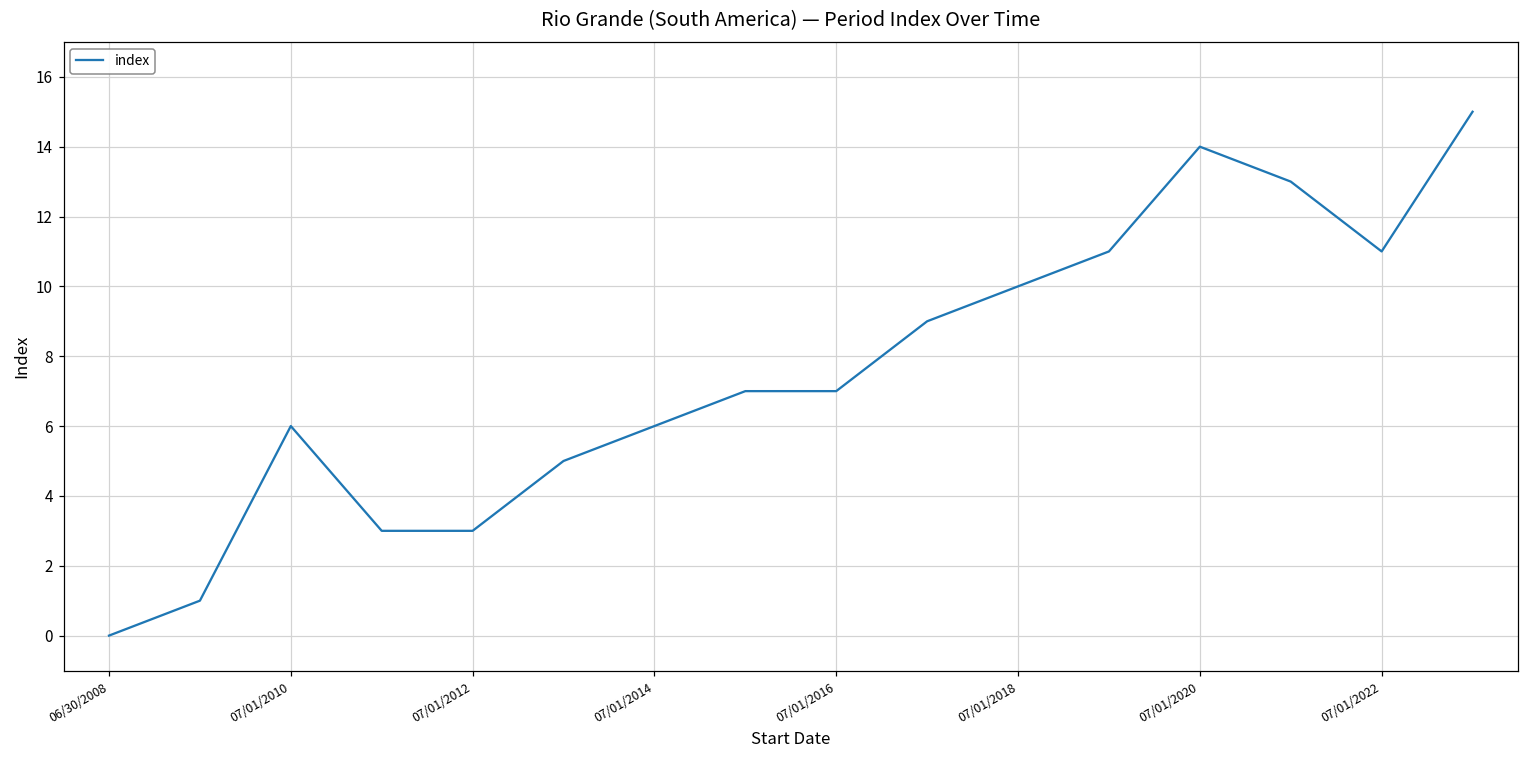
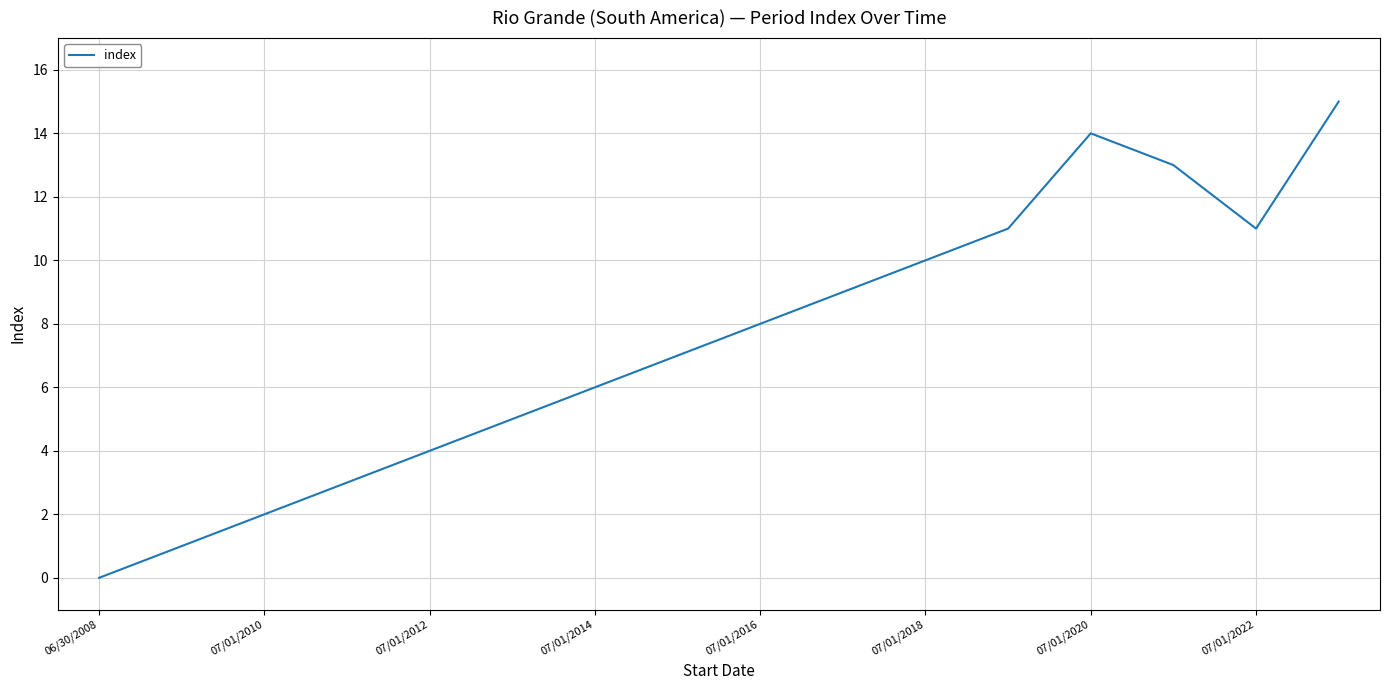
07/01/2010: 6 -> 2
07/01/2012: 3 -> 4
07/01/2016: 7 -> 8
